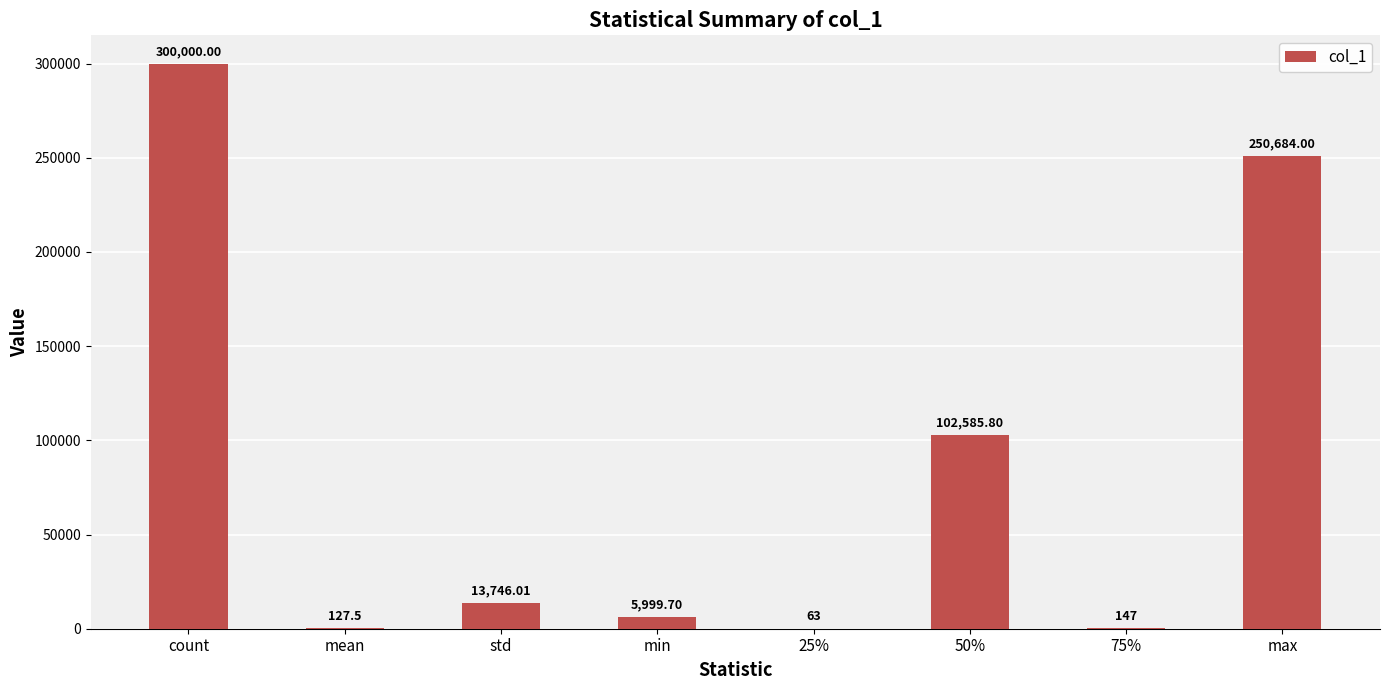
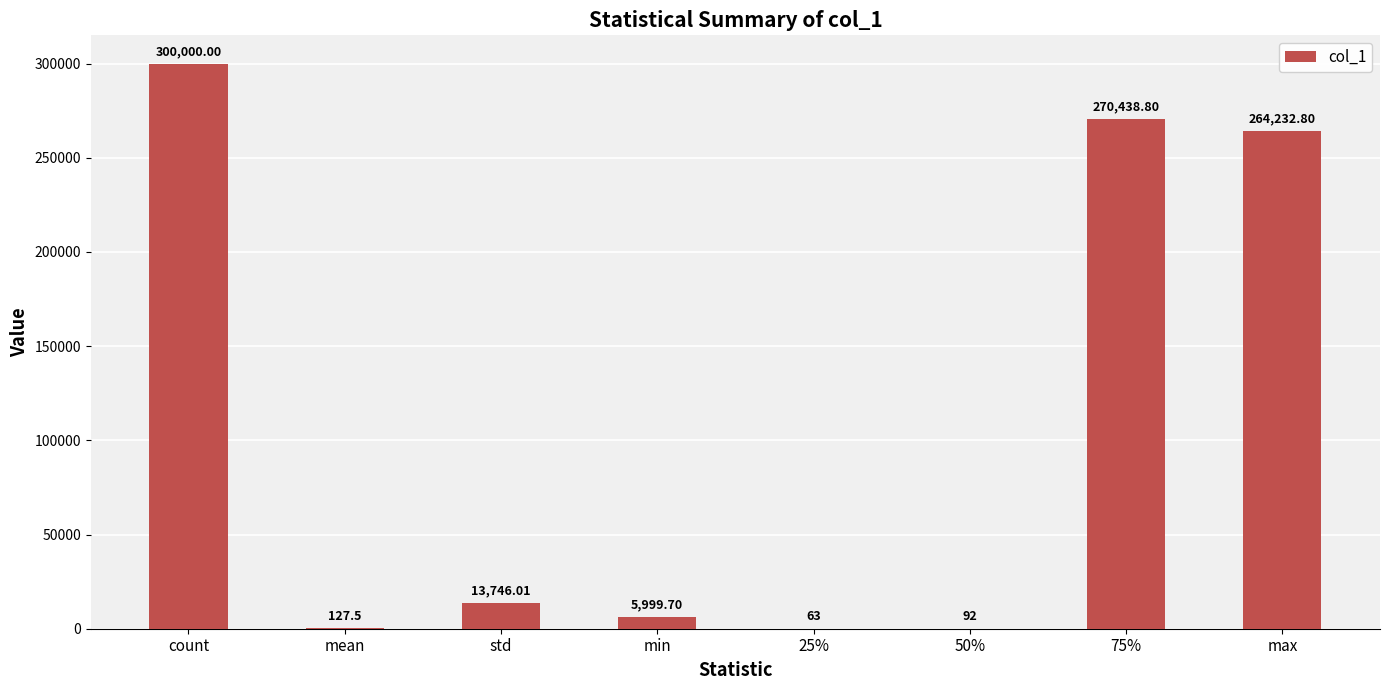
50%: 102,585.80 -> 92
75%: 147 -> 270,438.80
max: 250,684.00 -> 264,232.80
